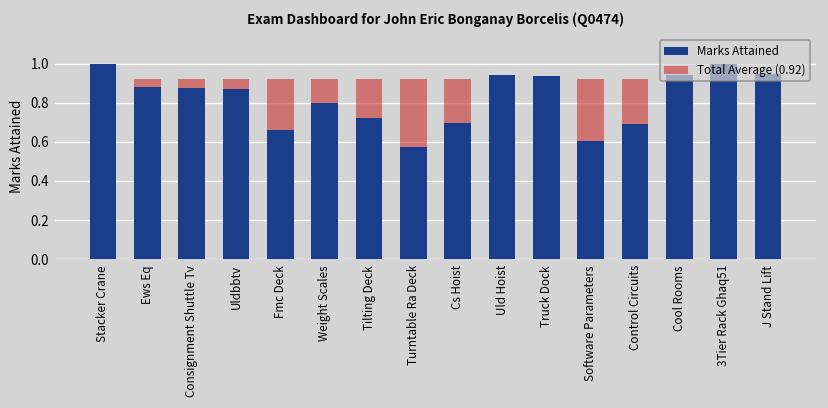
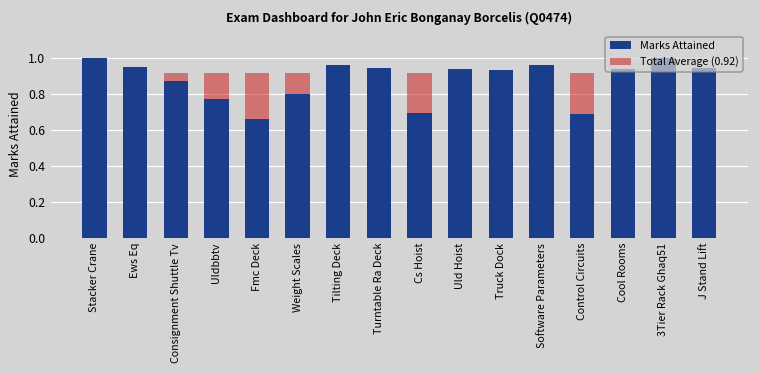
Marks Attained, Ews Eq: 0.88 -> 0.95
Marks Attained, Uldbbtv: 0.87 -> 0.77
Marks Attained, Tilting Deck: 0.72 -> 0.96
Marks Attained, Turntable Ra Deck: 0.57 -> 0.95
Marks Attained, Software Parameters: 0.61 -> 0.96
